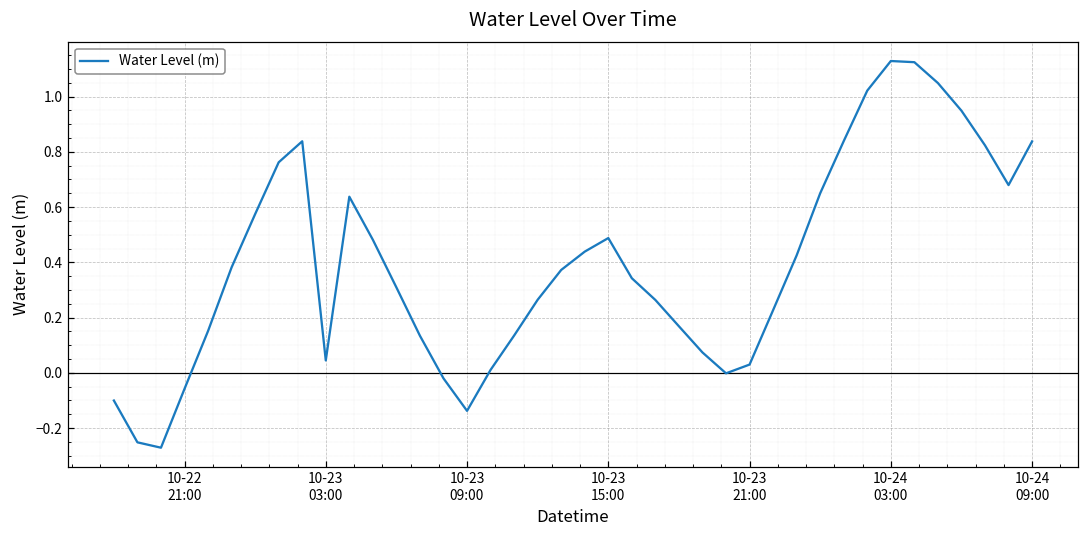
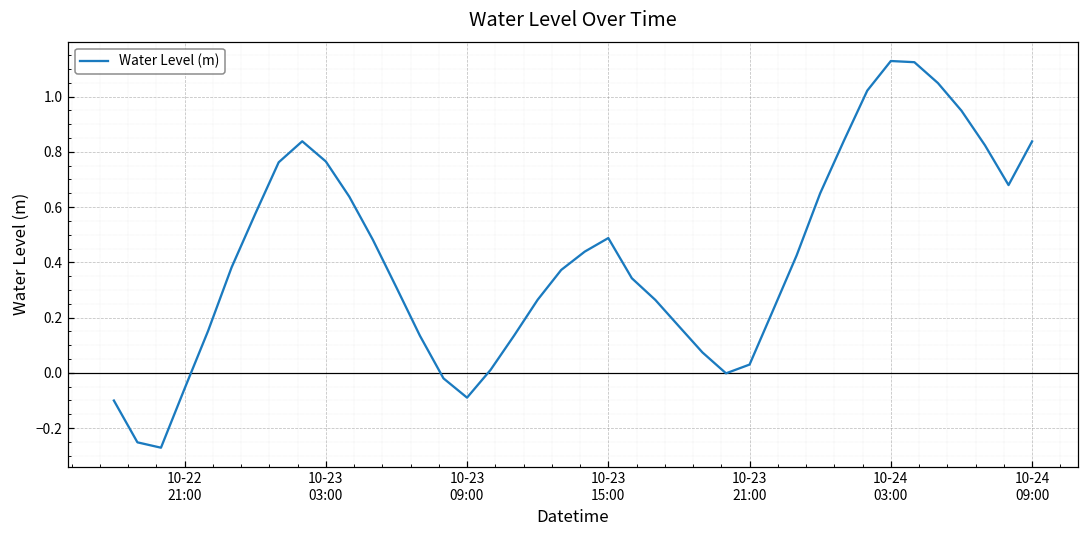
10-23 03:00: 0.04 -> 0.77
10-23 09:00: -0.14 -> -0.09
